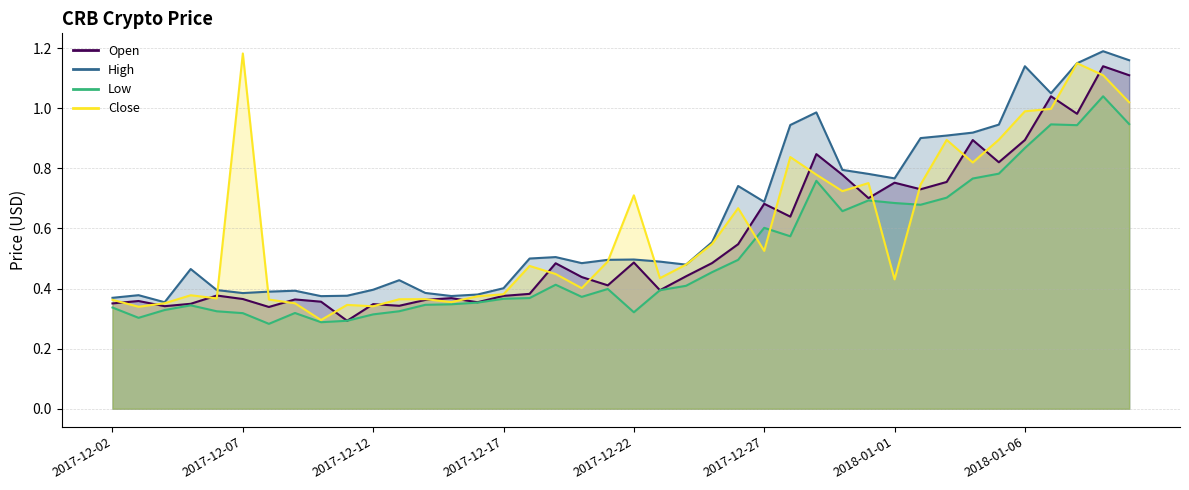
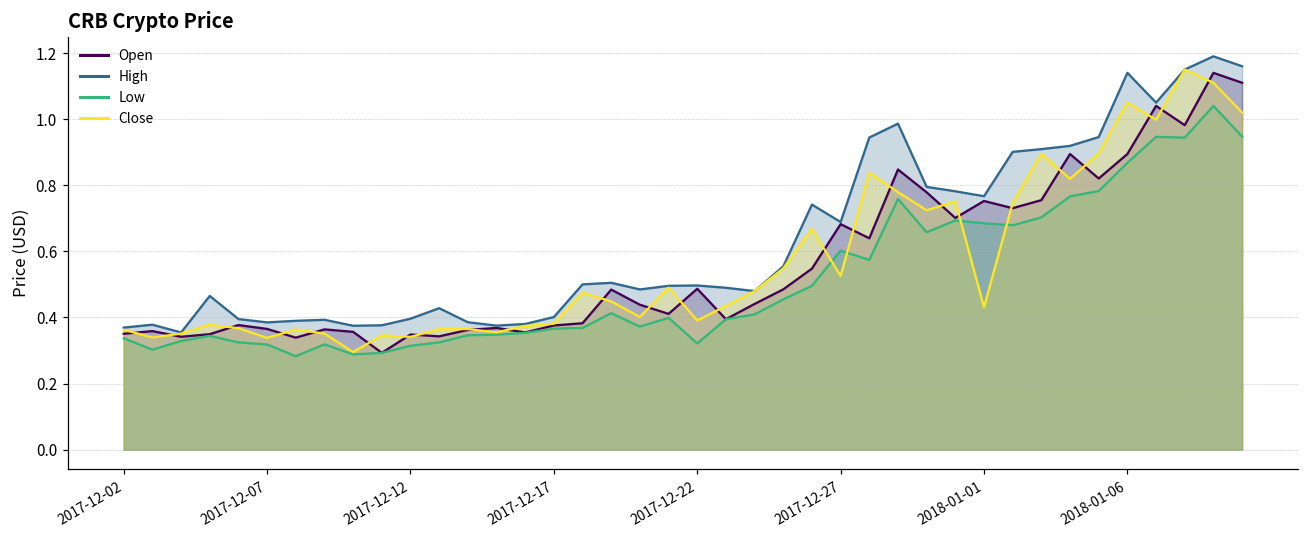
Close, 2017-12-07: 1.18 -> 0.34
Close, 2017-12-22: 0.71 -> 0.39
Close, 2018-01-06: 0.99 -> 1.05
